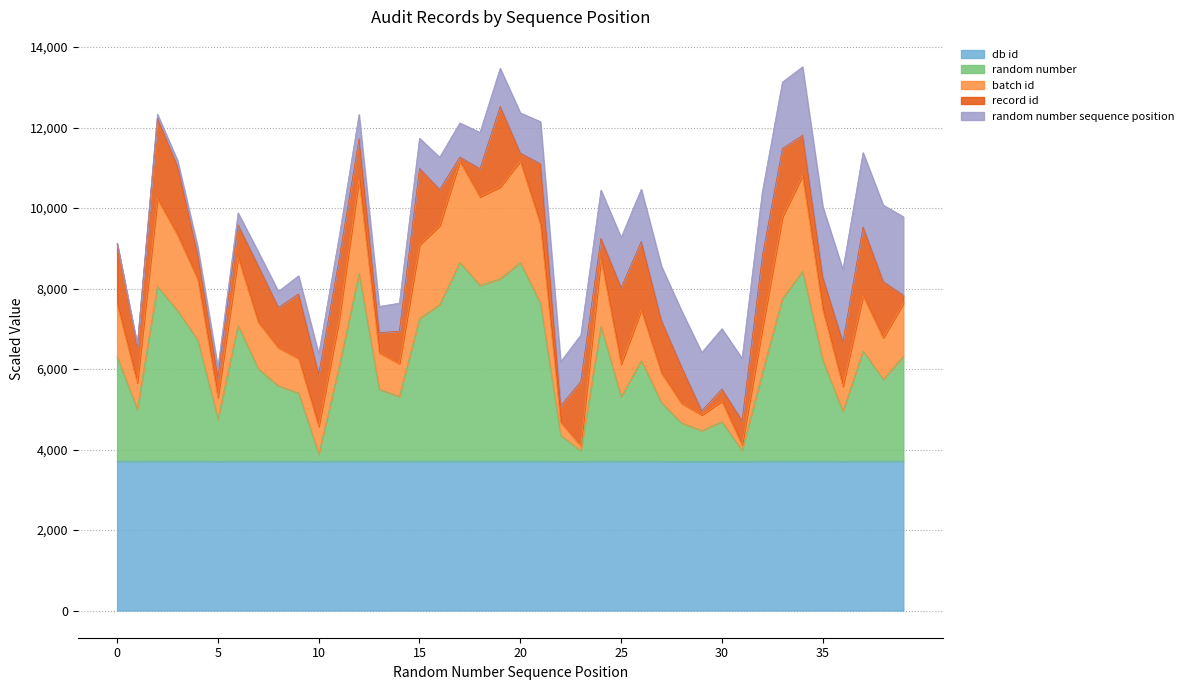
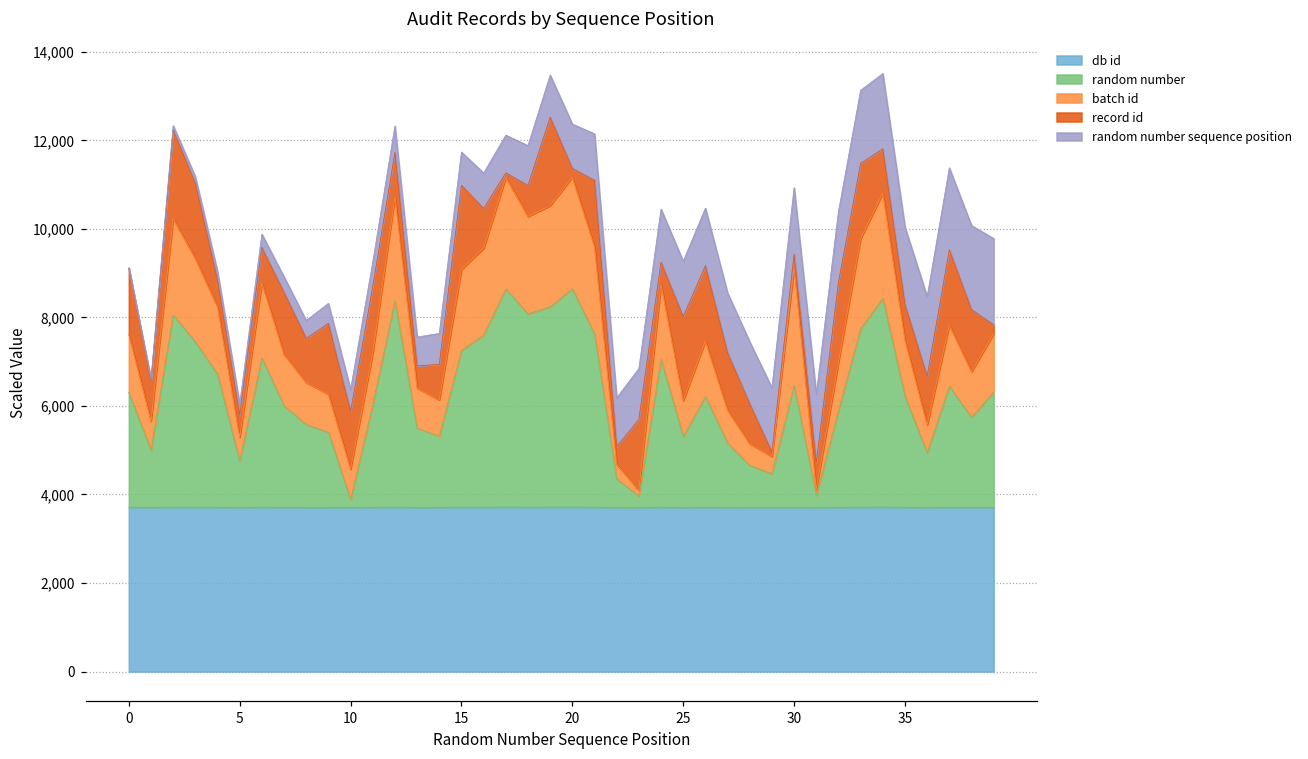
random number, 30: 1,000 -> 2,800
batch id, 30: 500 -> 2,700
